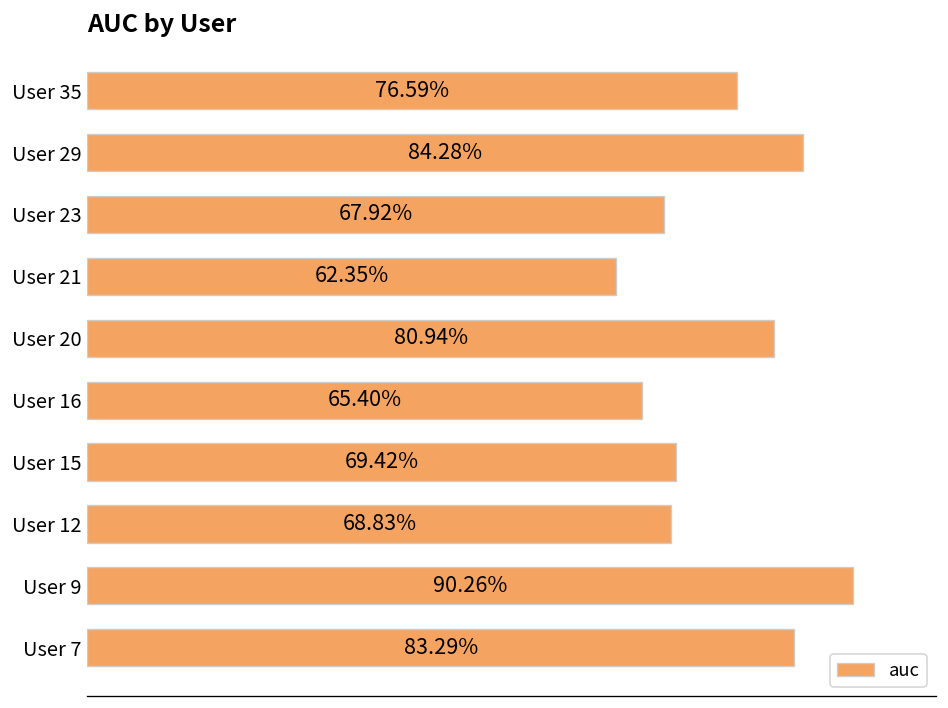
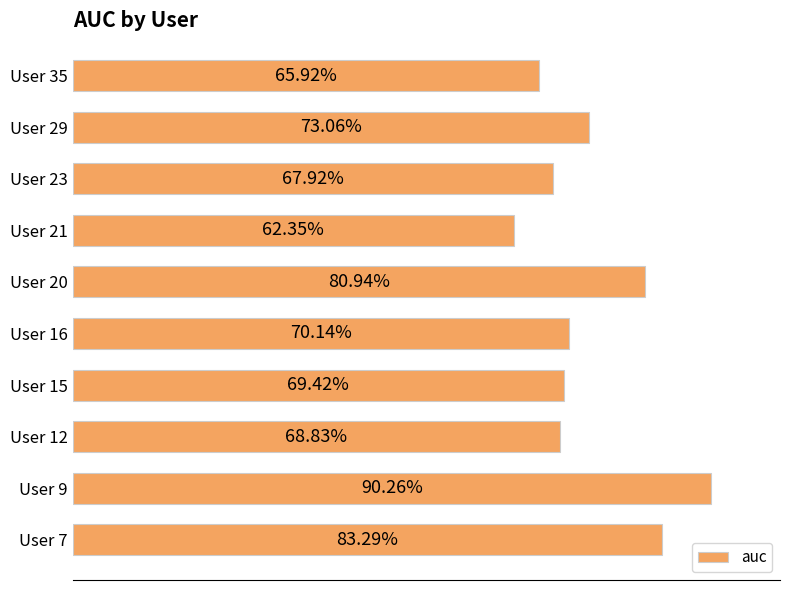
User 35: 76.59% -> 65.92%
User 29: 84.28% -> 73.06%
User 16: 65.40% -> 70.14%
